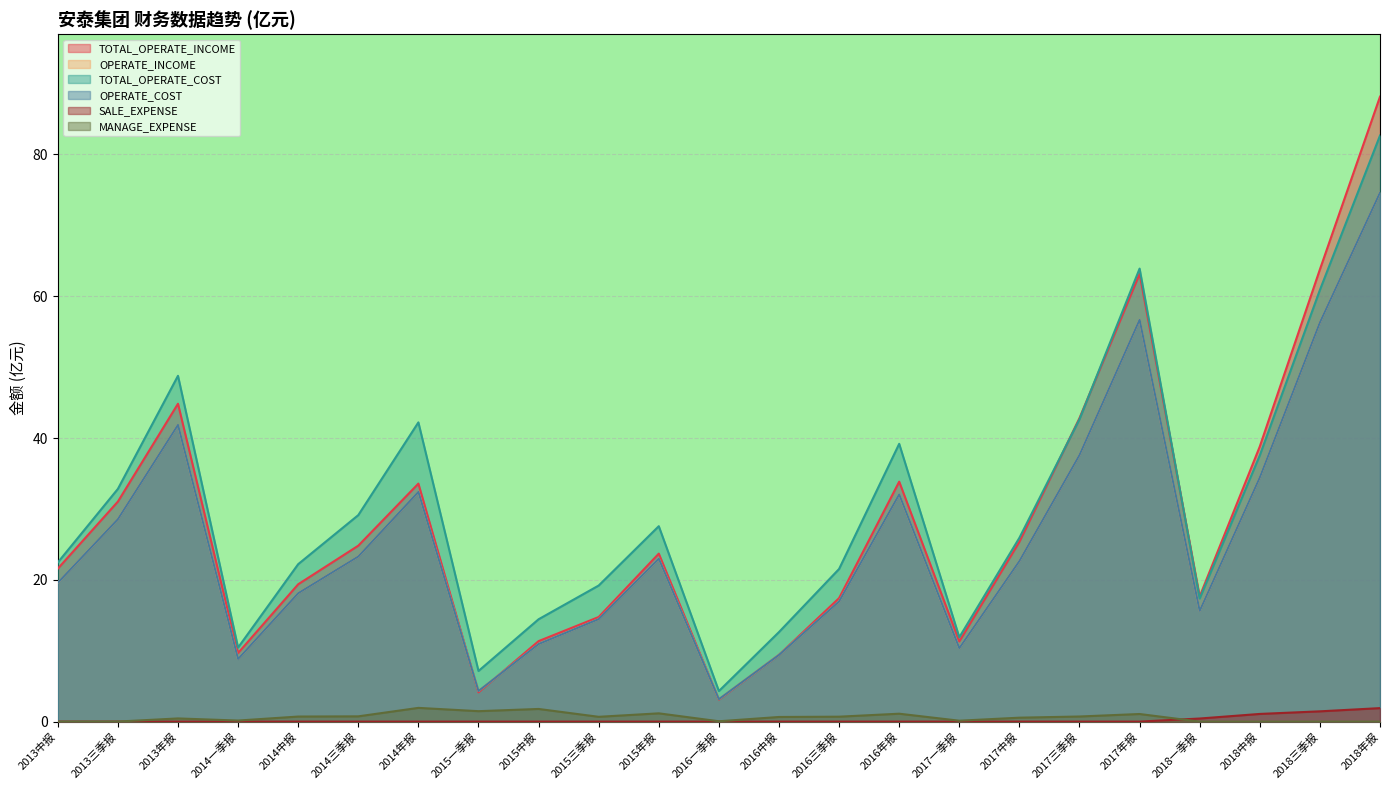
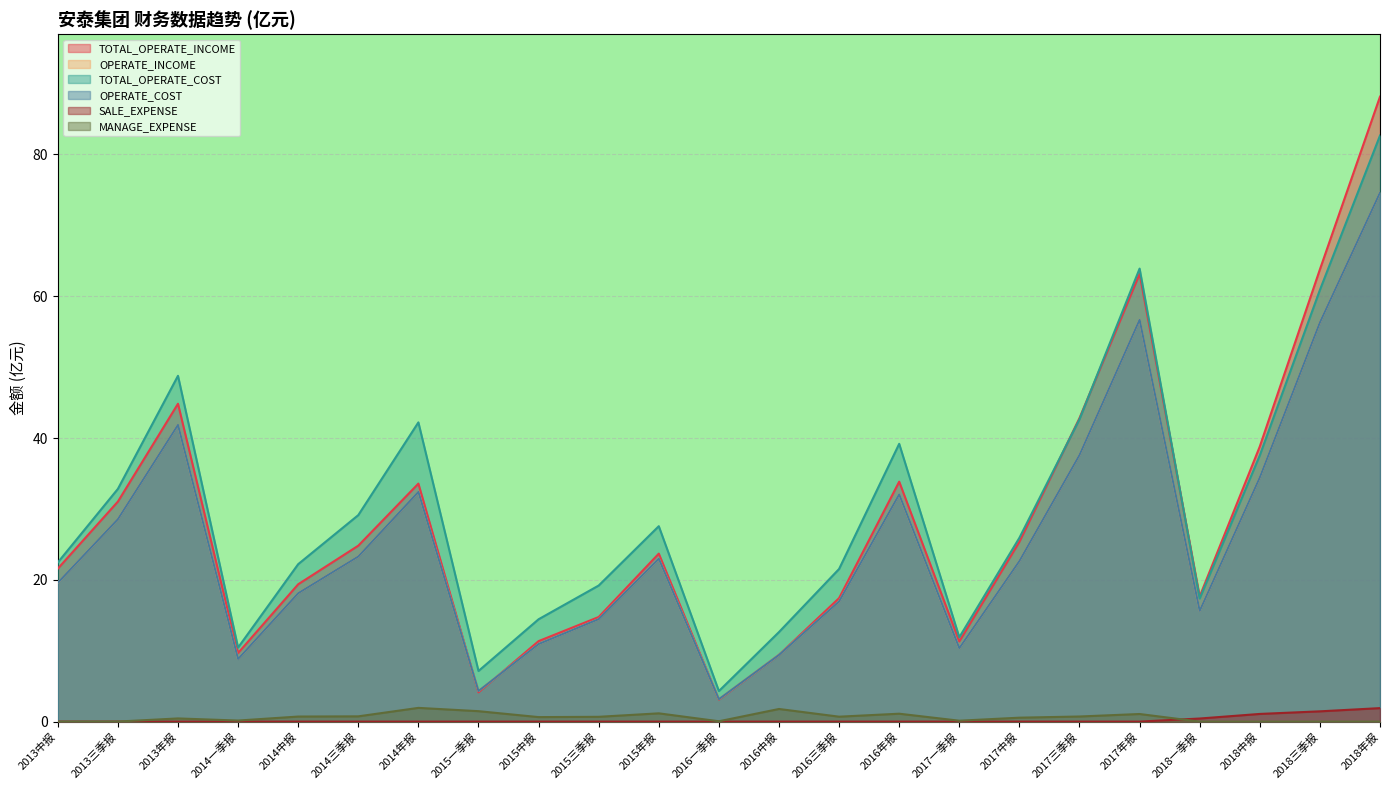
MANAGE_EXPENSE, 2015中报: 2 -> 1
MANAGE_EXPENSE, 2016中报: 1 -> 2
